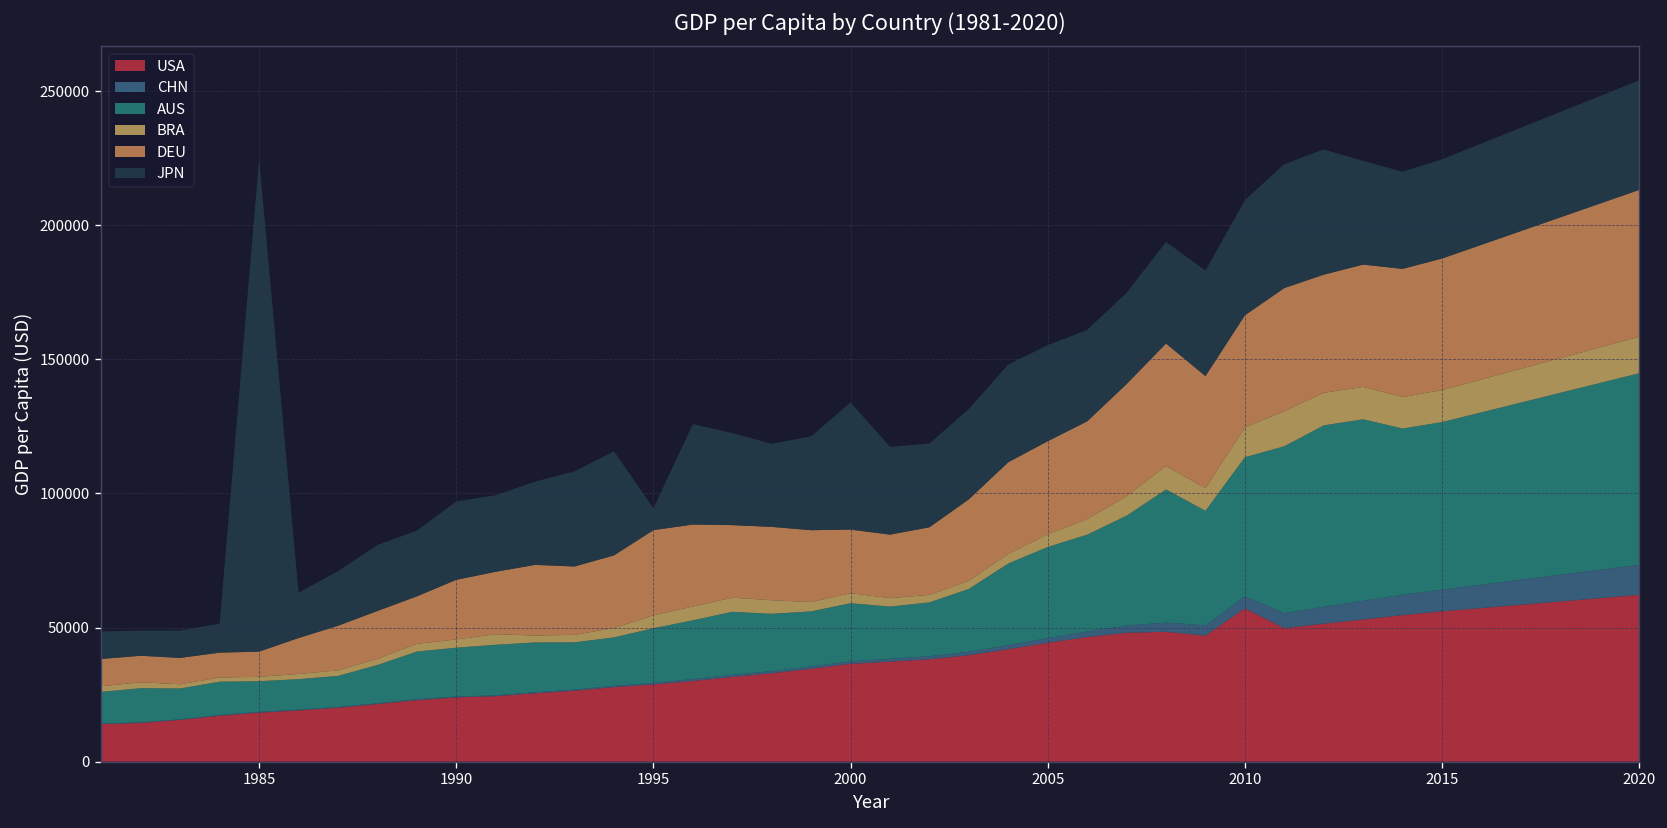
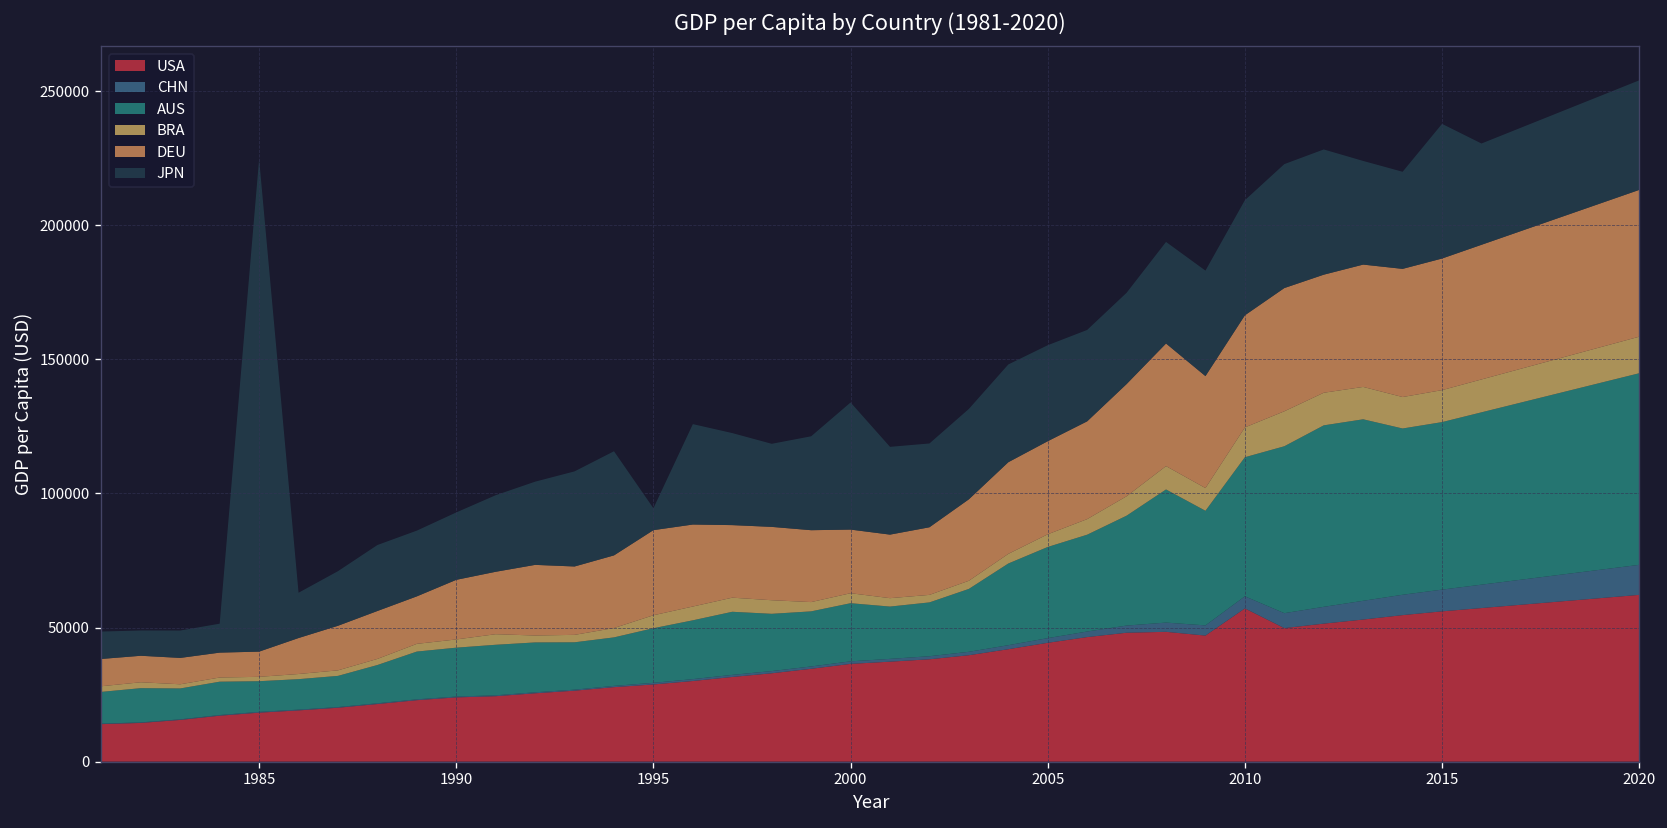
JPN, 1990: 29000 -> 25000
JPN, 2015: 37000 -> 50000
